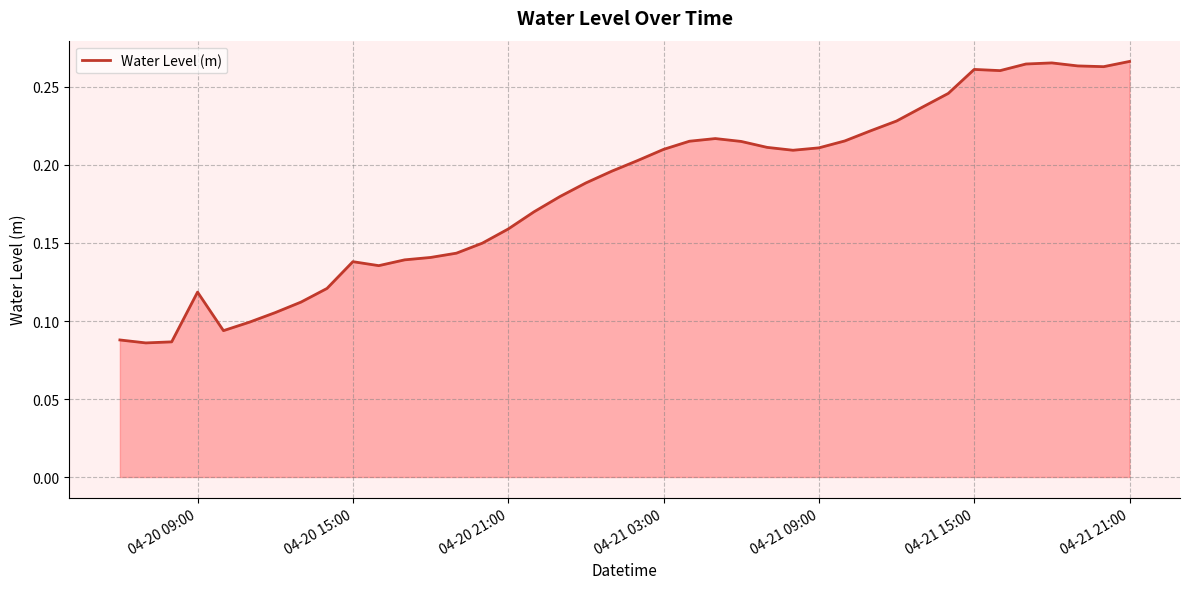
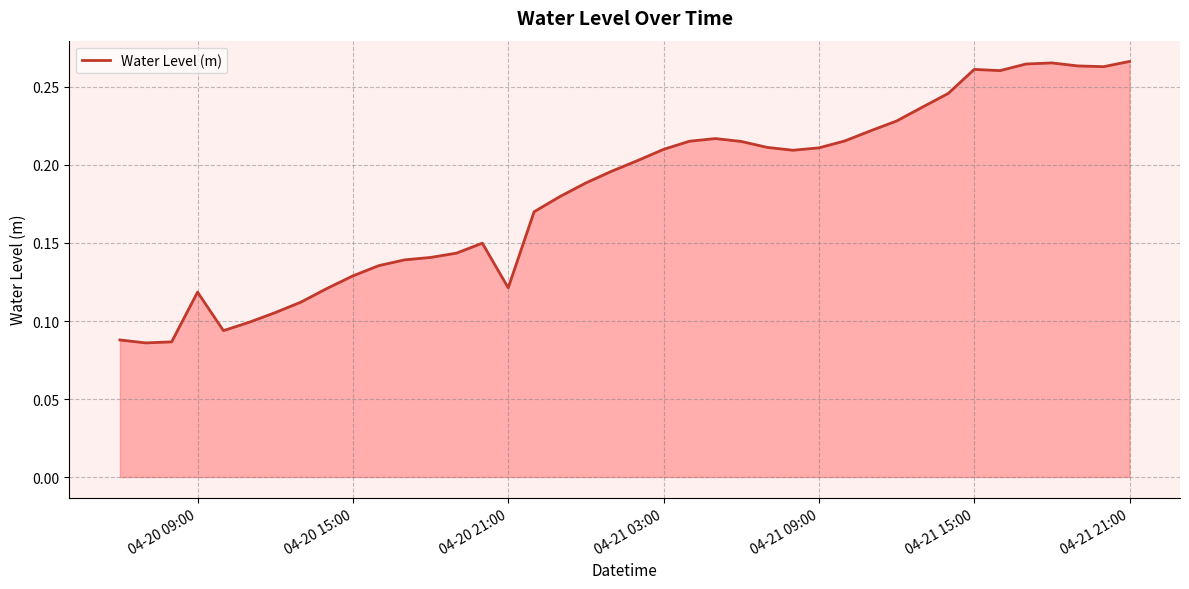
04-20 15:00: 0.138 -> 0.129
04-20 21:00: 0.159 -> 0.121
